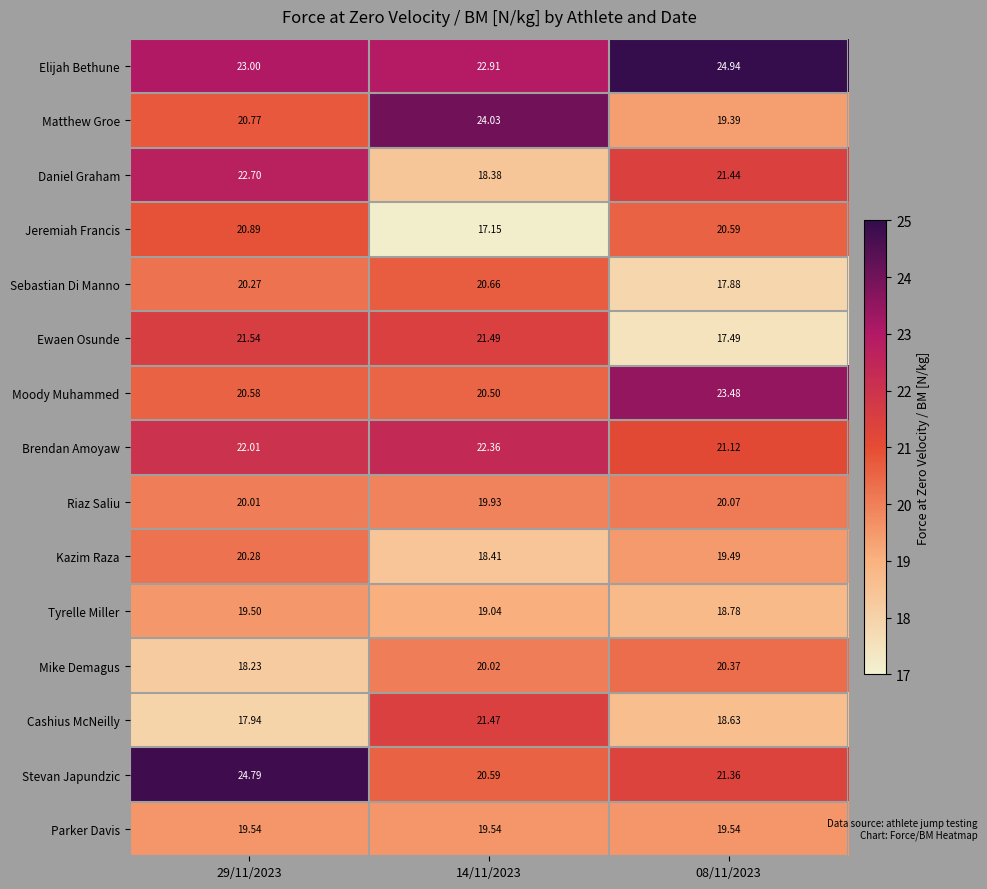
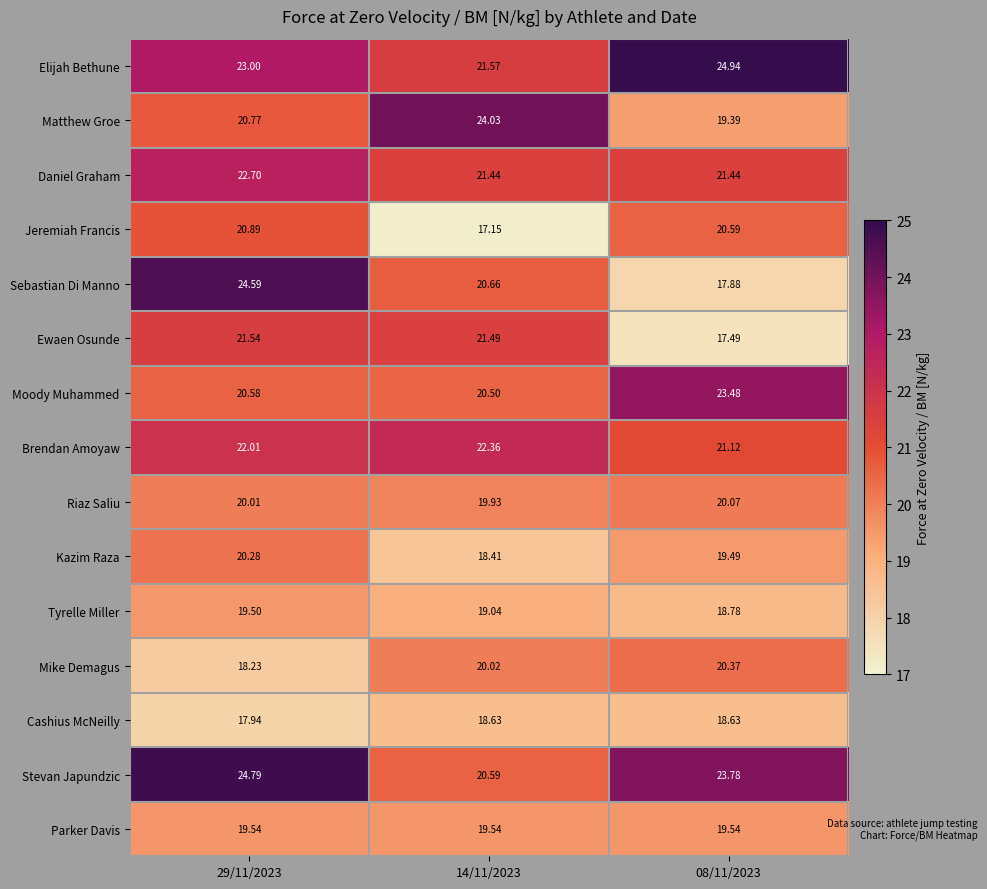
Elijah Bethune, 14/11/2023: 22.91 -> 21.57
Daniel Graham, 14/11/2023: 18.38 -> 21.44
Sebastian Di Manno, 29/11/2023: 20.27 -> 24.59
Cashius McNeilly, 14/11/2023: 21.47 -> 18.63
Stevan Japundzic, 08/11/2023: 21.36 -> 23.78
